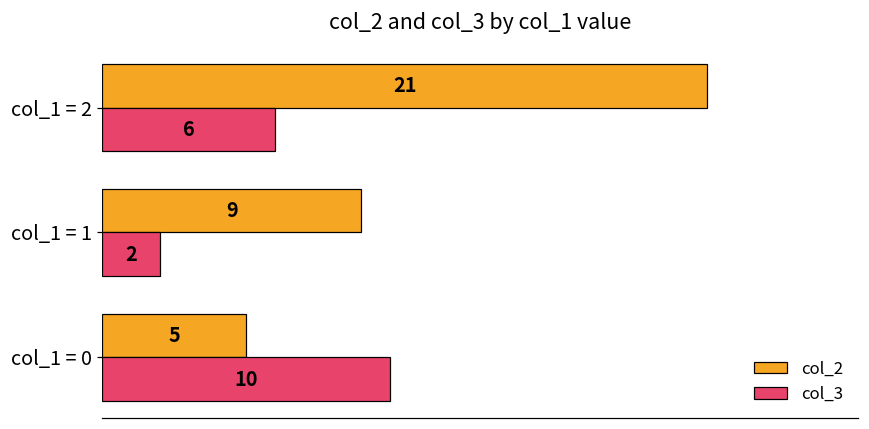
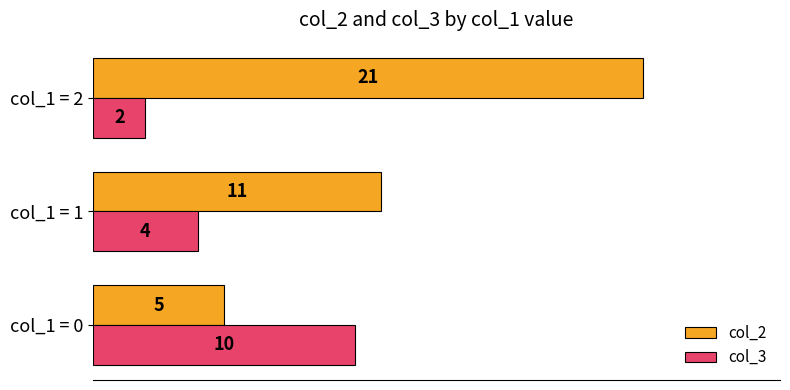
col_3, col_1 = 2: 6 -> 2
col_2, col_1 = 1: 9 -> 11
col_3, col_1 = 1: 2 -> 4
